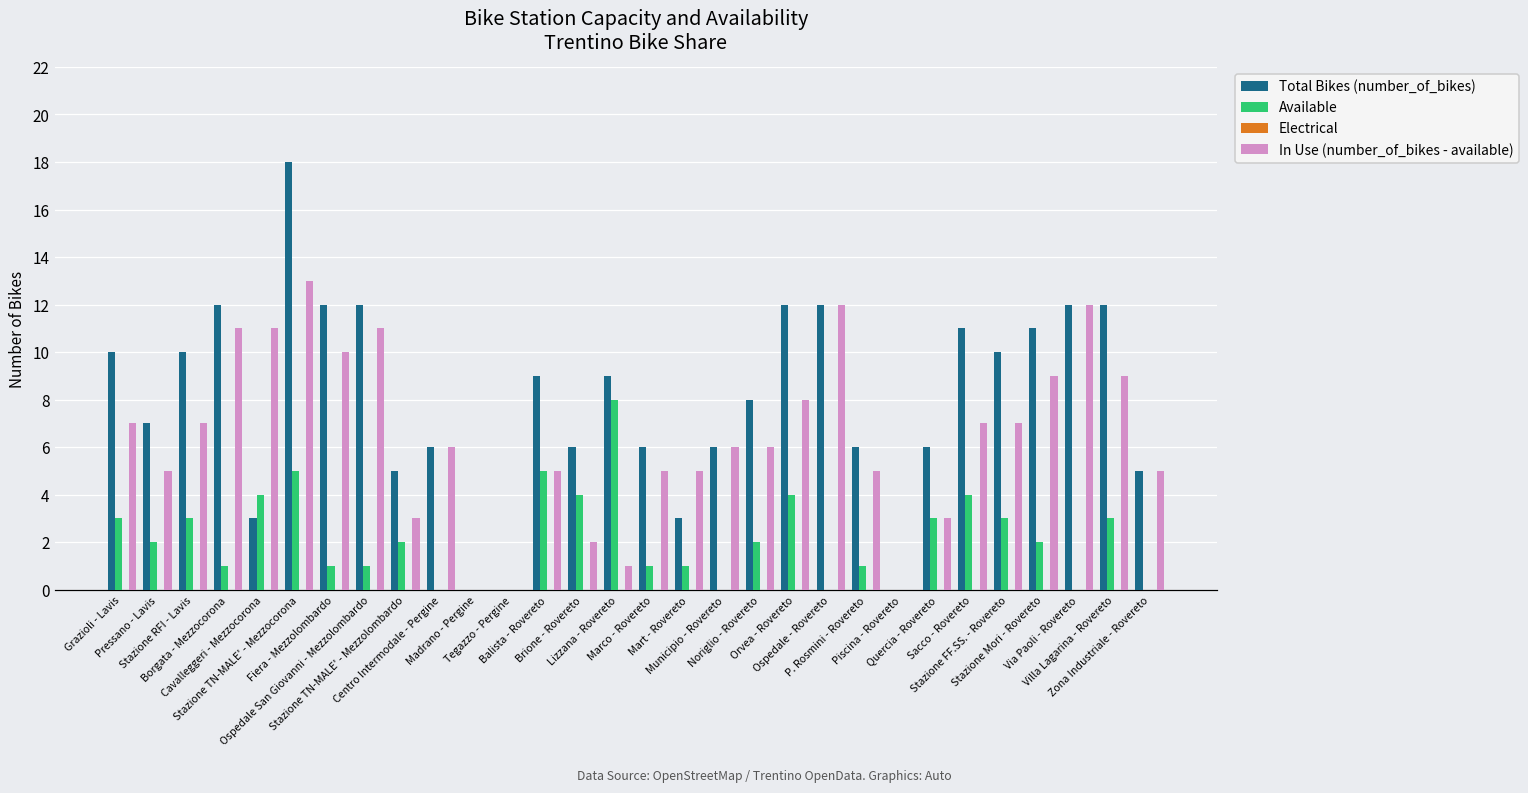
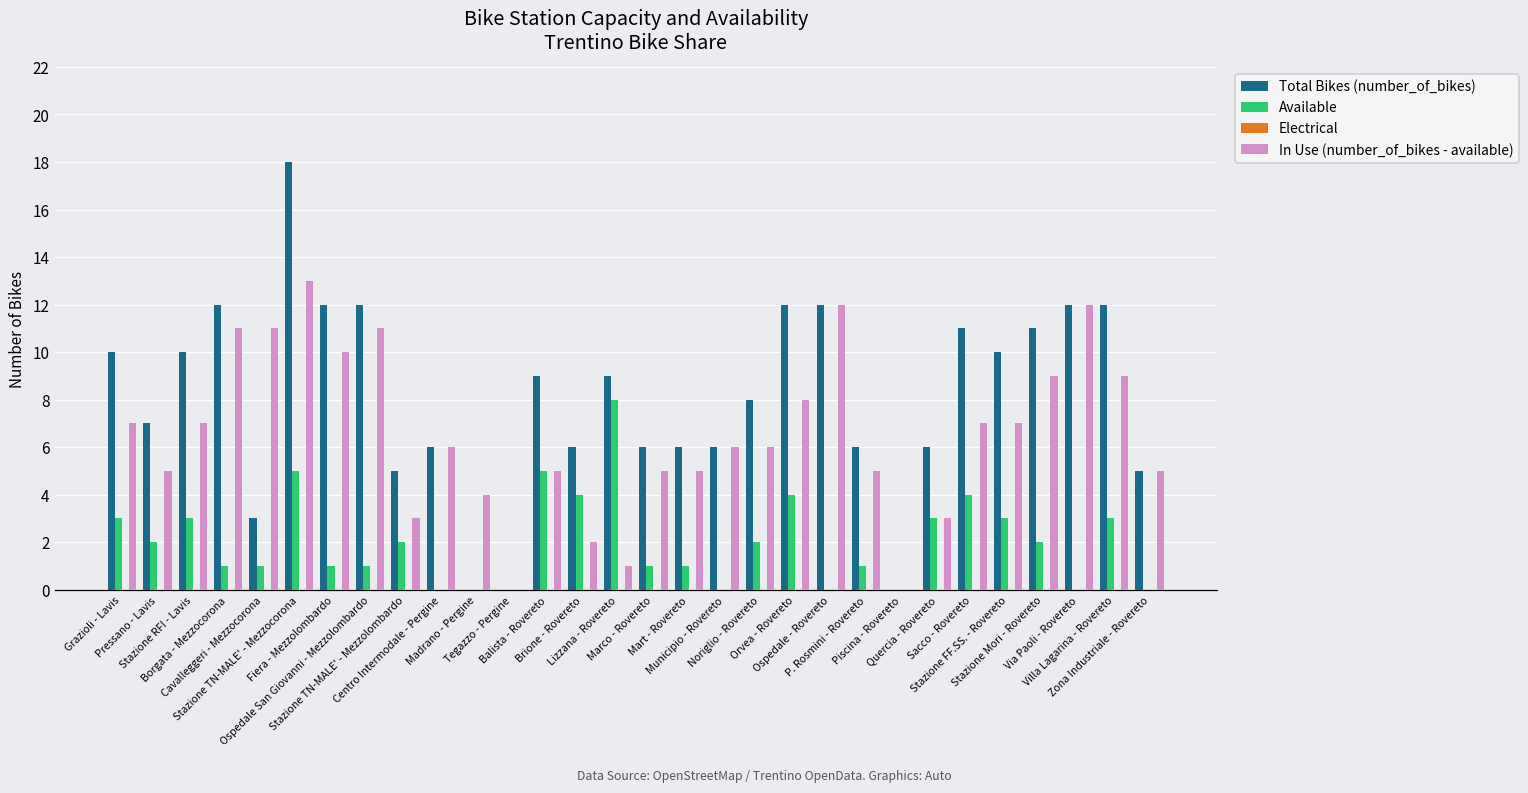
Available, Cavalleggeri - Mezzocorona: 4 -> 1
In Use (number_of_bikes - available), Madrano - Pergine: 0 -> 4
Total Bikes (number_of_bikes), Mart - Rovereto: 3 -> 6
